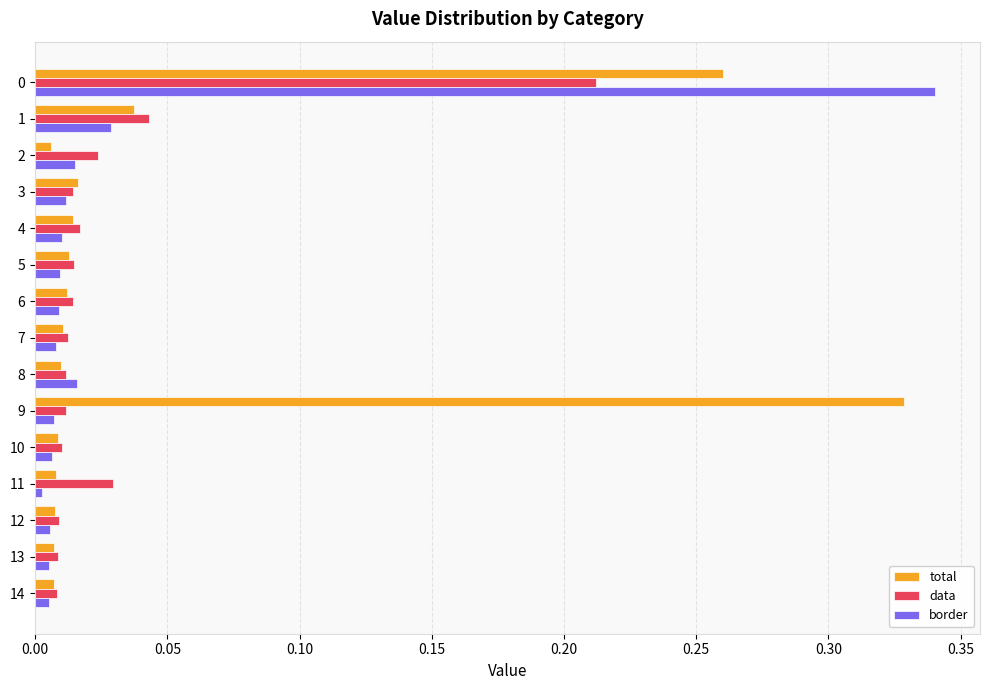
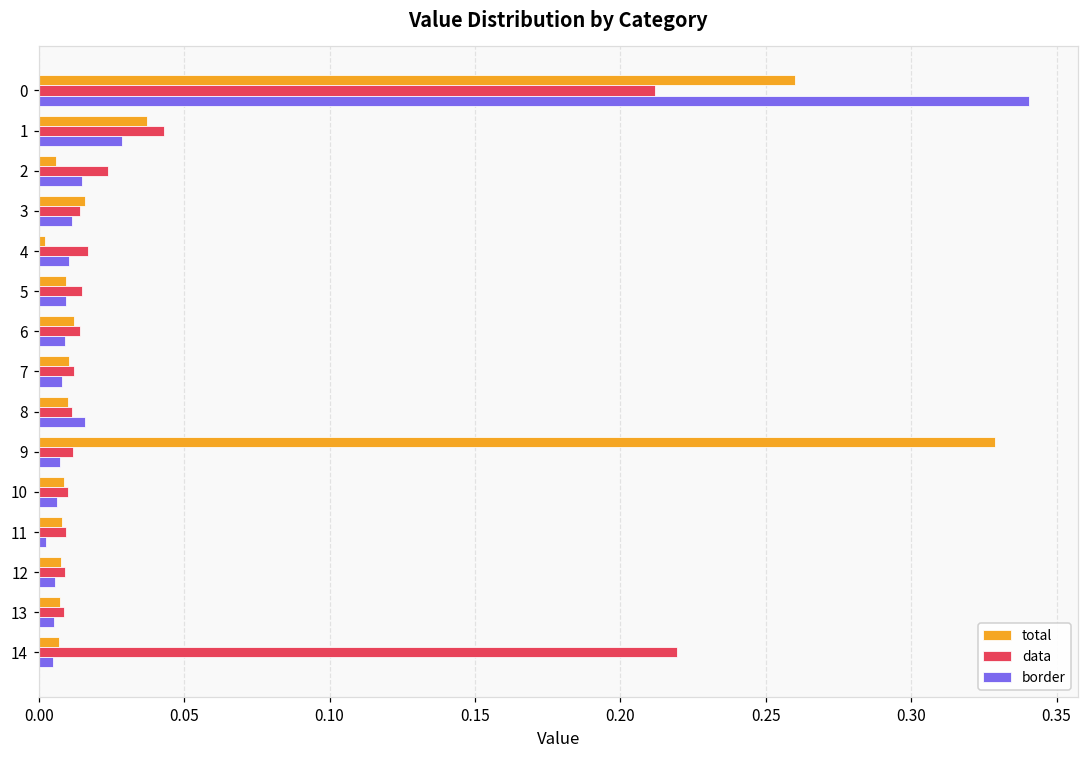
total, 4: 0.014 -> 0.002
total, 5: 0.013 -> 0.009
data, 11: 0.029 -> 0.009
data, 14: 0.008 -> 0.219
